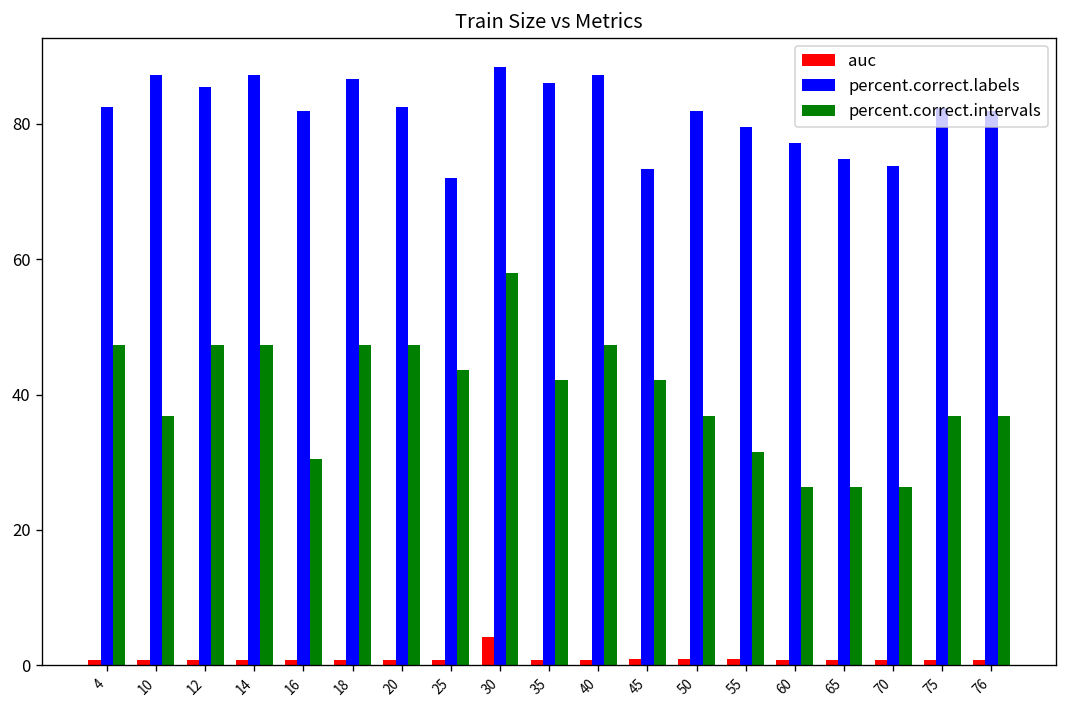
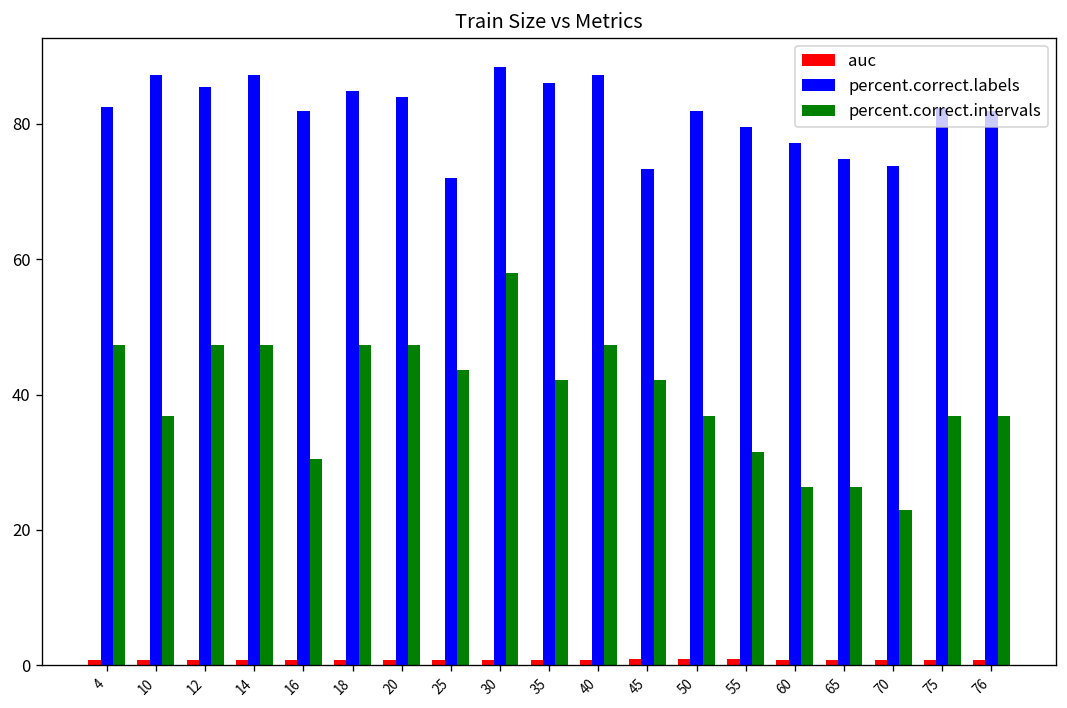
percent.correct.labels, 18: 87 -> 85
percent.correct.labels, 20: 82 -> 84
auc, 30: 4 -> 1
percent.correct.intervals, 70: 26 -> 23
